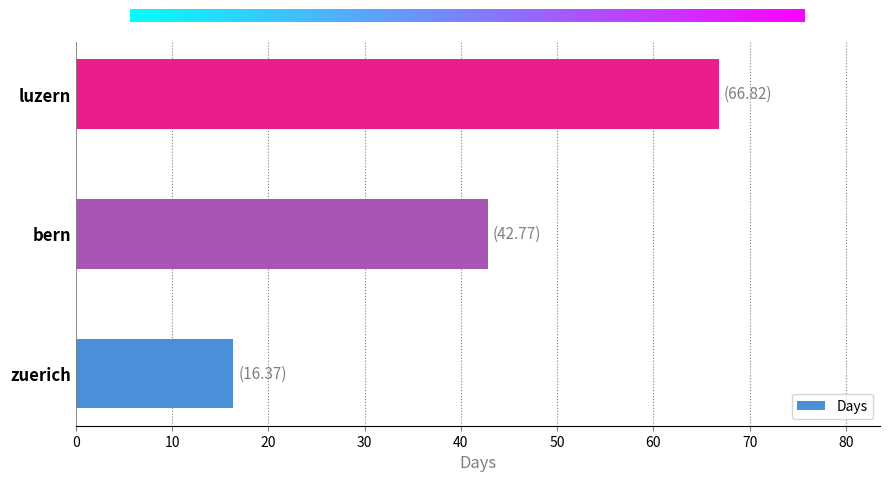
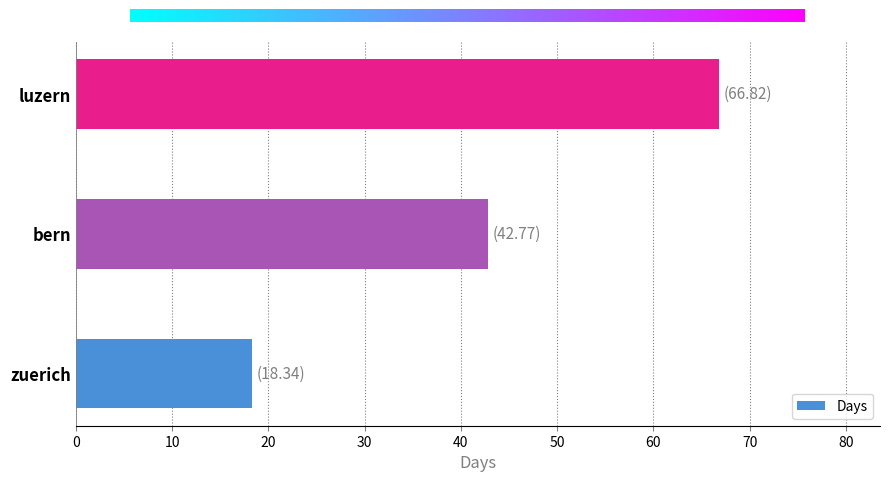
zuerich: (16.37) -> (18.34)
